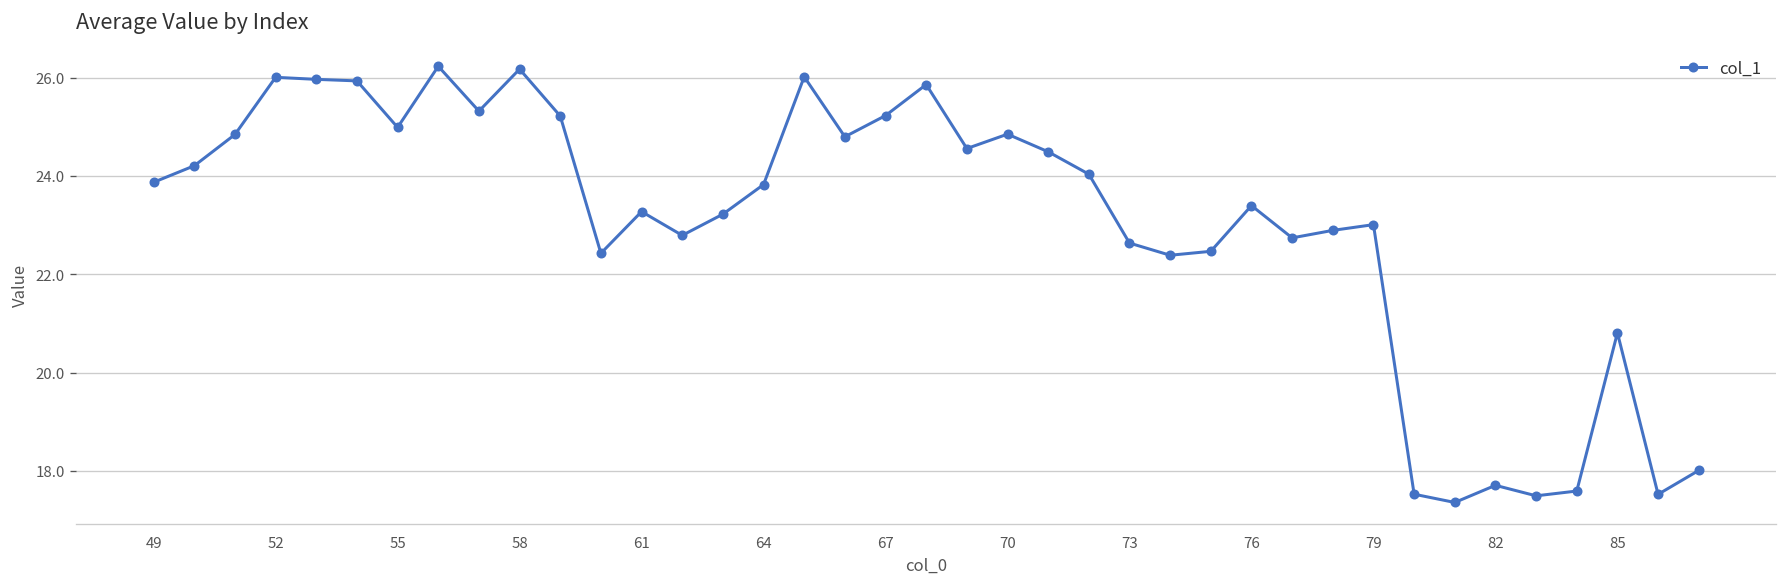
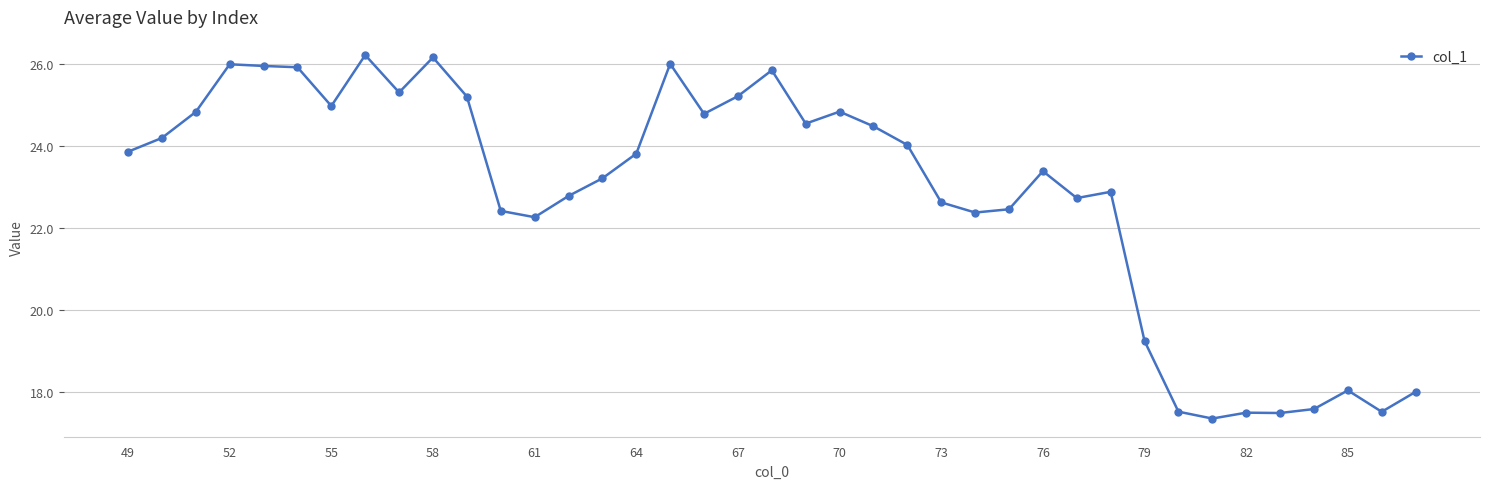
61: 23.3 -> 22.3
79: 23.0 -> 19.3
82: 17.7 -> 17.5
85: 20.8 -> 18.0
